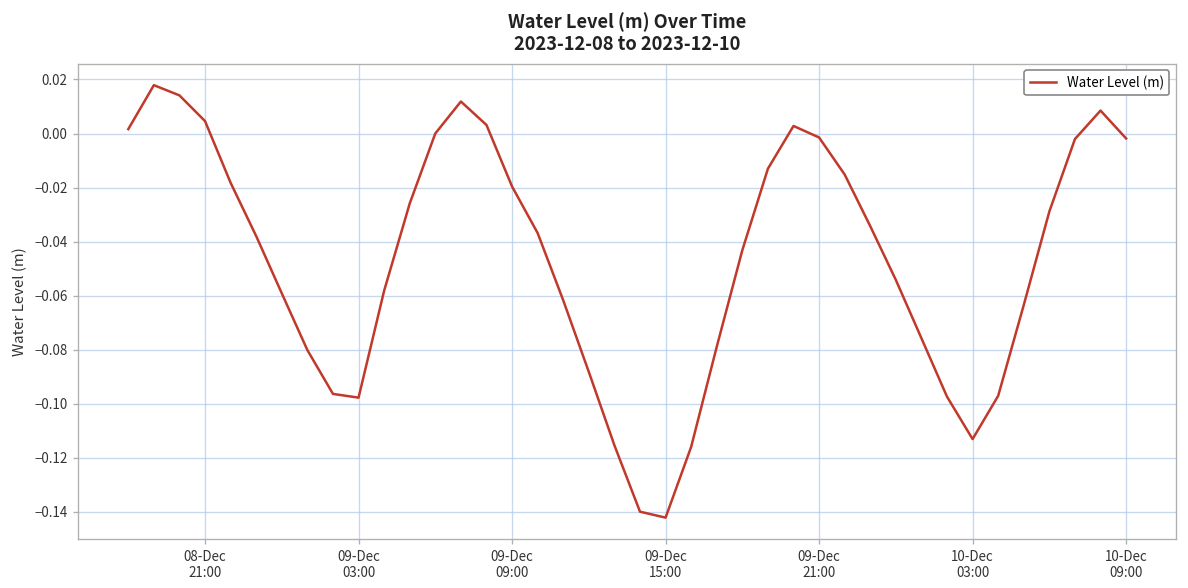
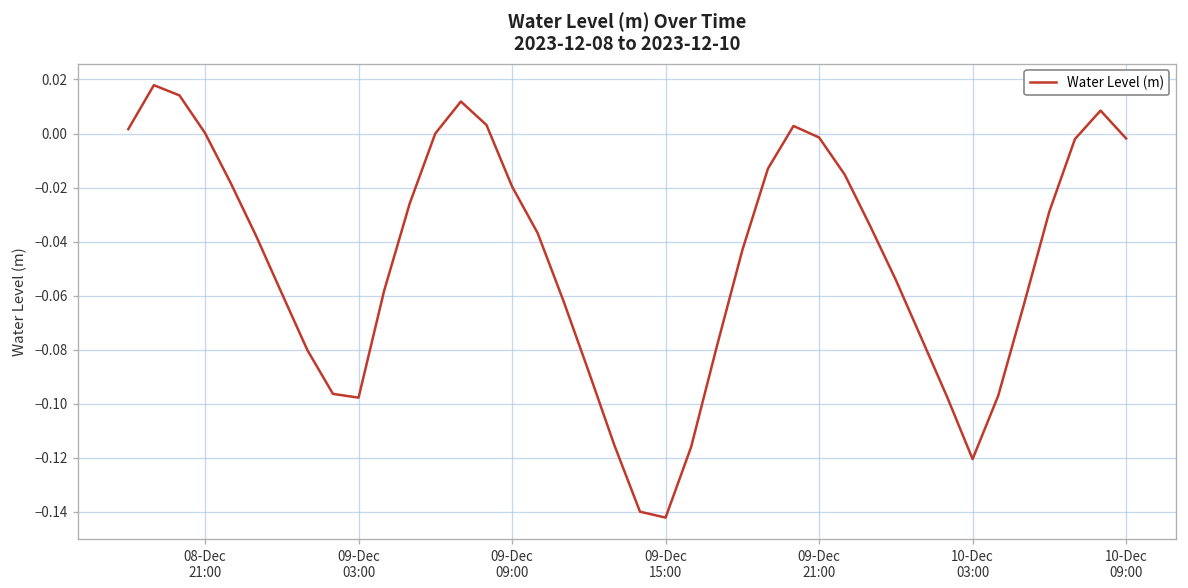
08-Dec 21:00: 0.005 -> 0.000
10-Dec 03:00: -0.113 -> -0.120
